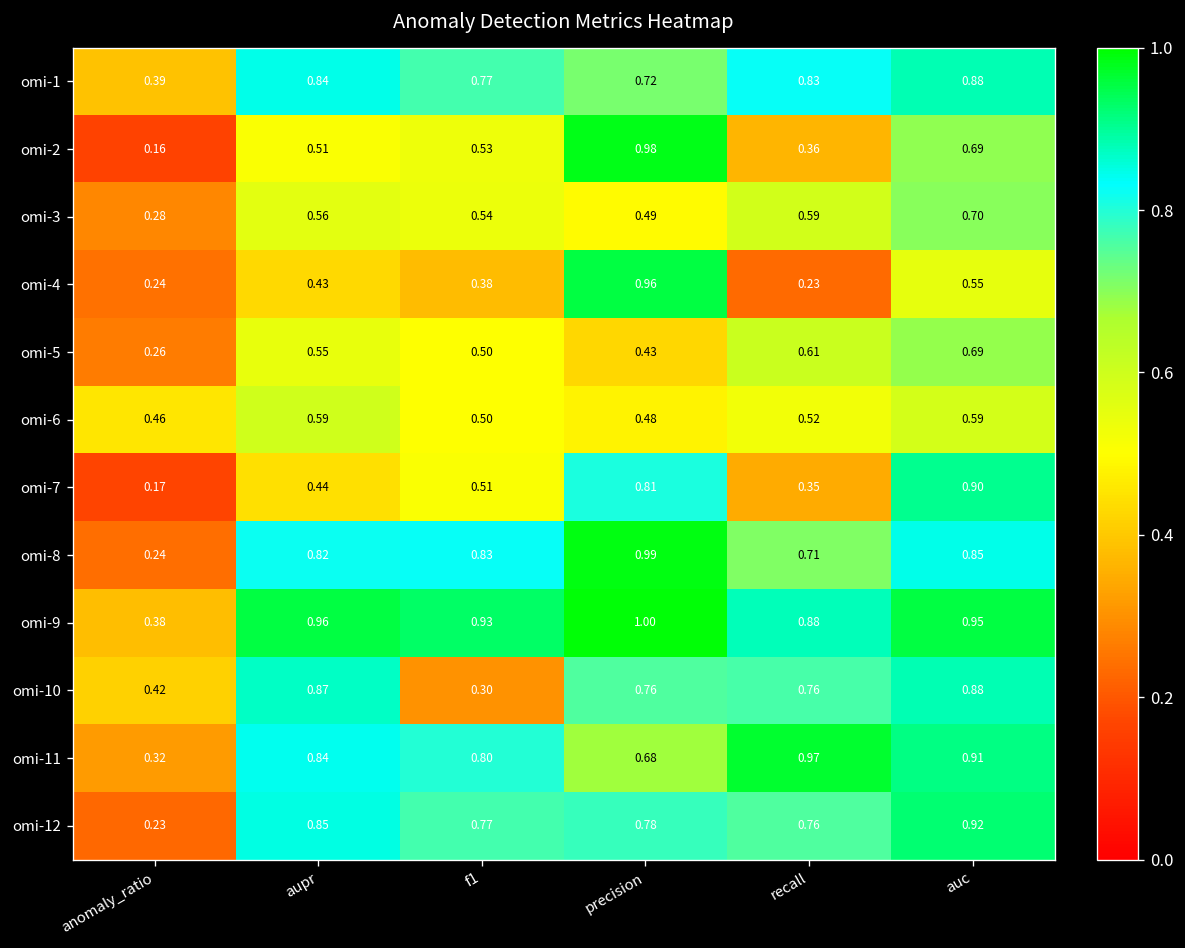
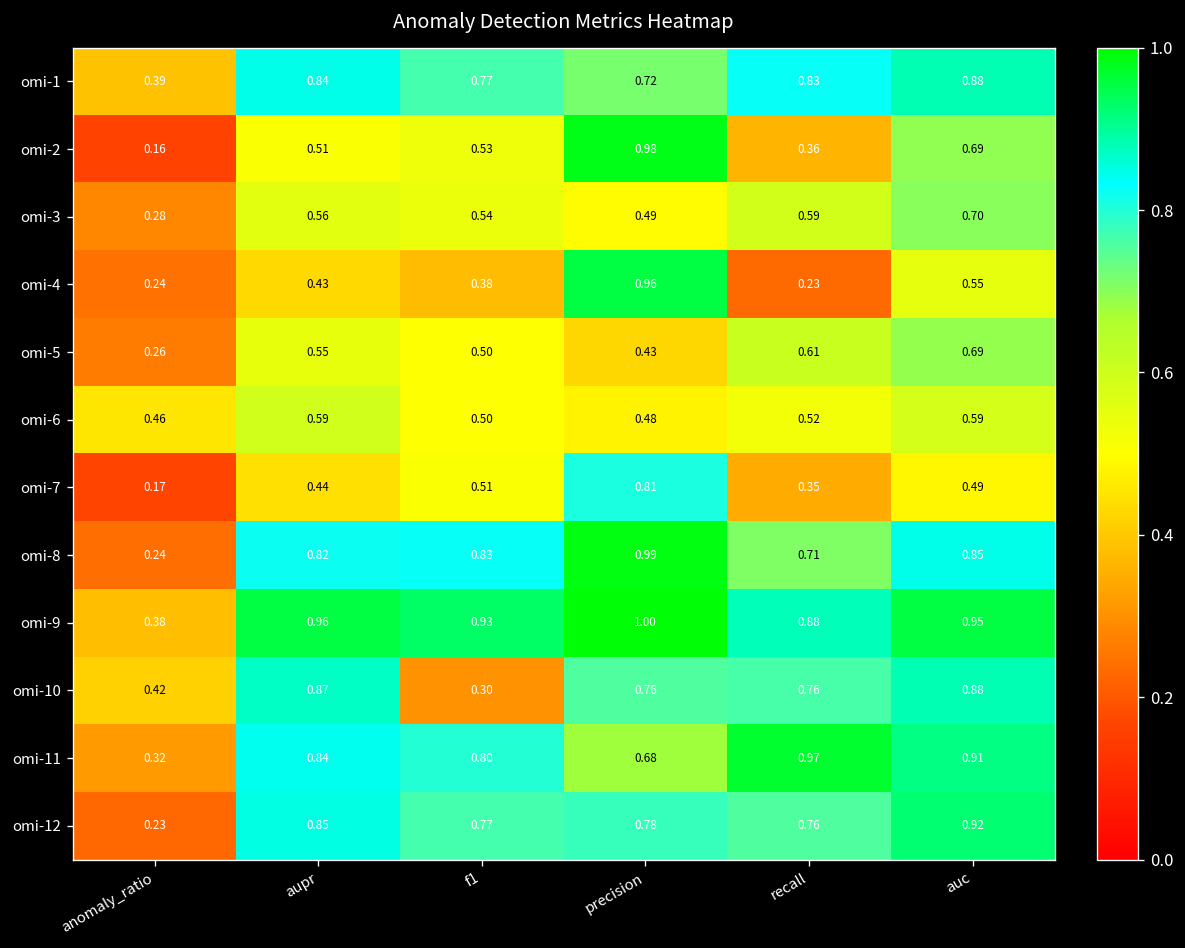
omi-7, auc: 0.90 -> 0.49
